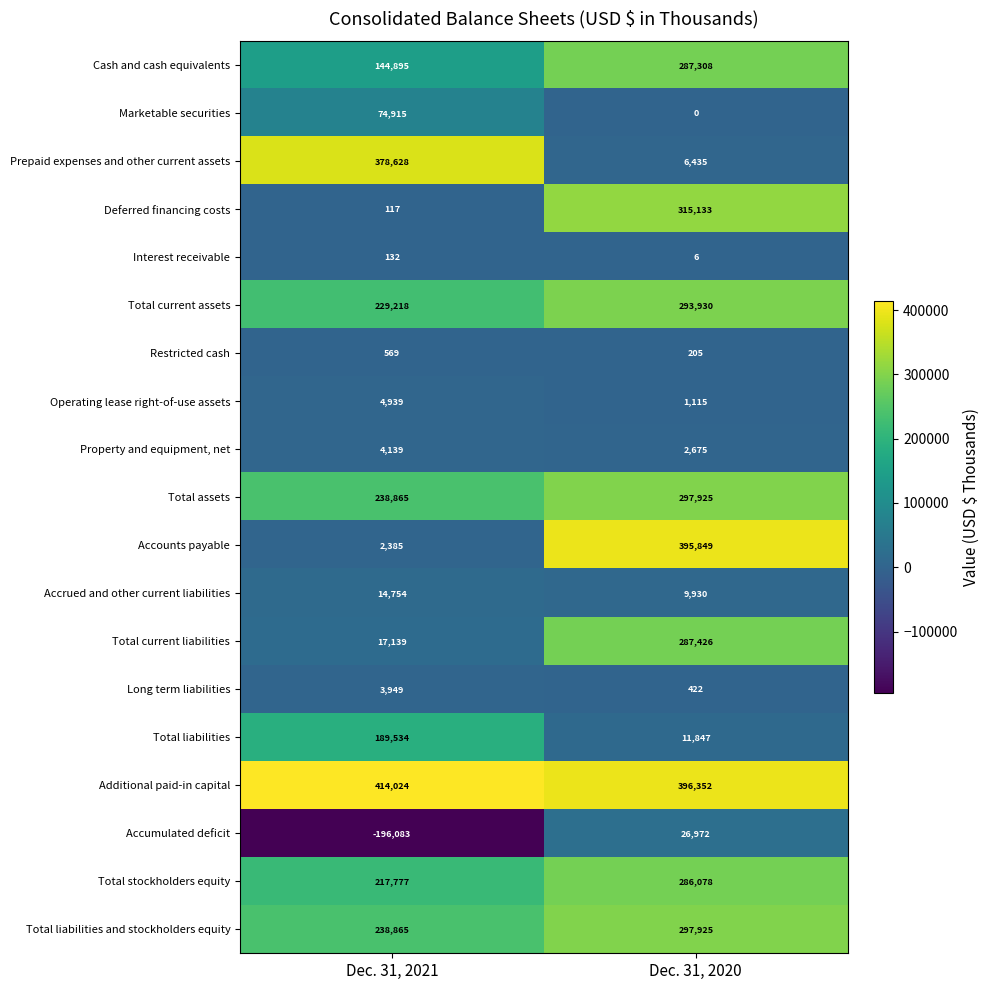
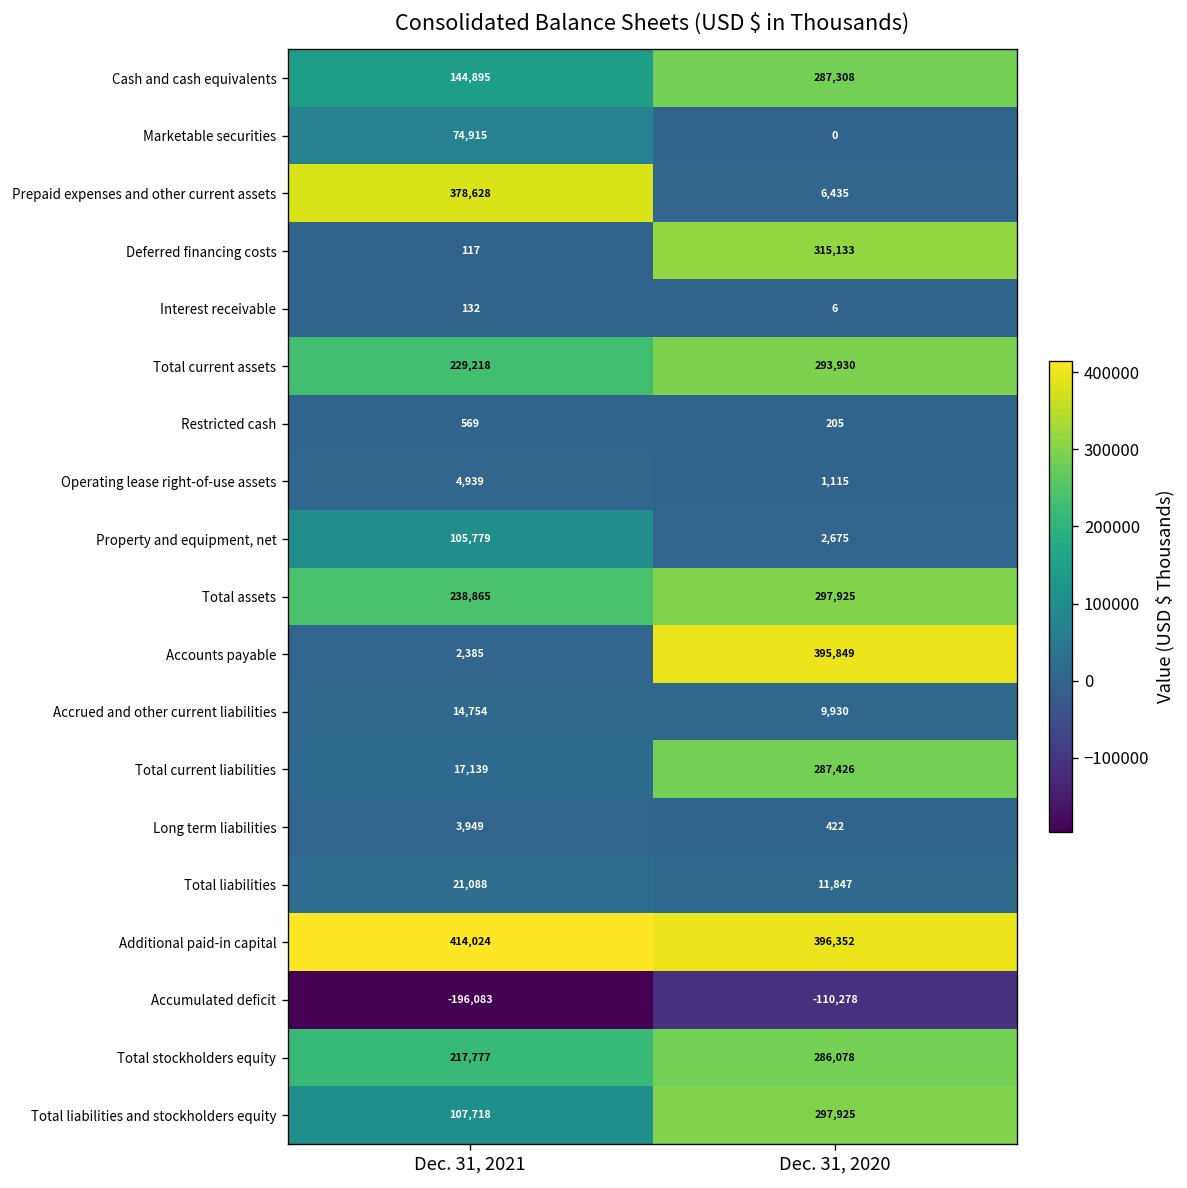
Property and equipment, net, Dec. 31, 2021: 4,139 -> 105,779
Total liabilities, Dec. 31, 2021: 189,534 -> 21,088
Accumulated deficit, Dec. 31, 2020: 26,972 -> -110,278
Total liabilities and stockholders equity, Dec. 31, 2021: 238,865 -> 107,718
